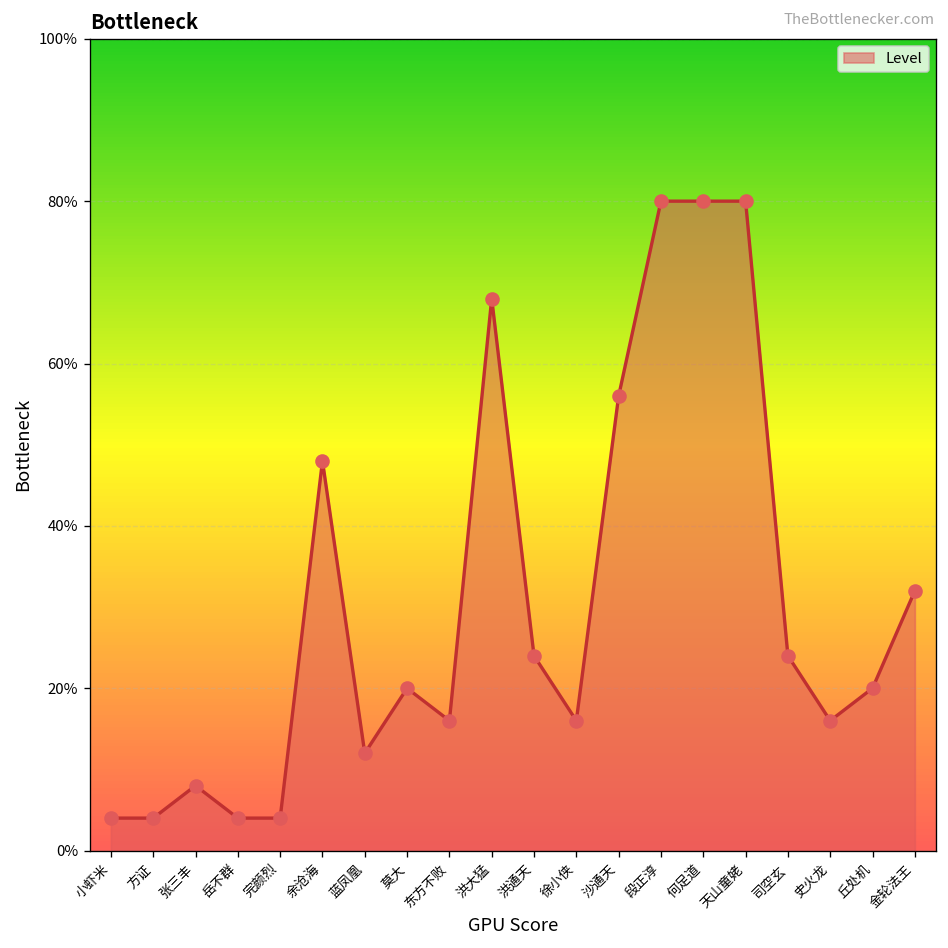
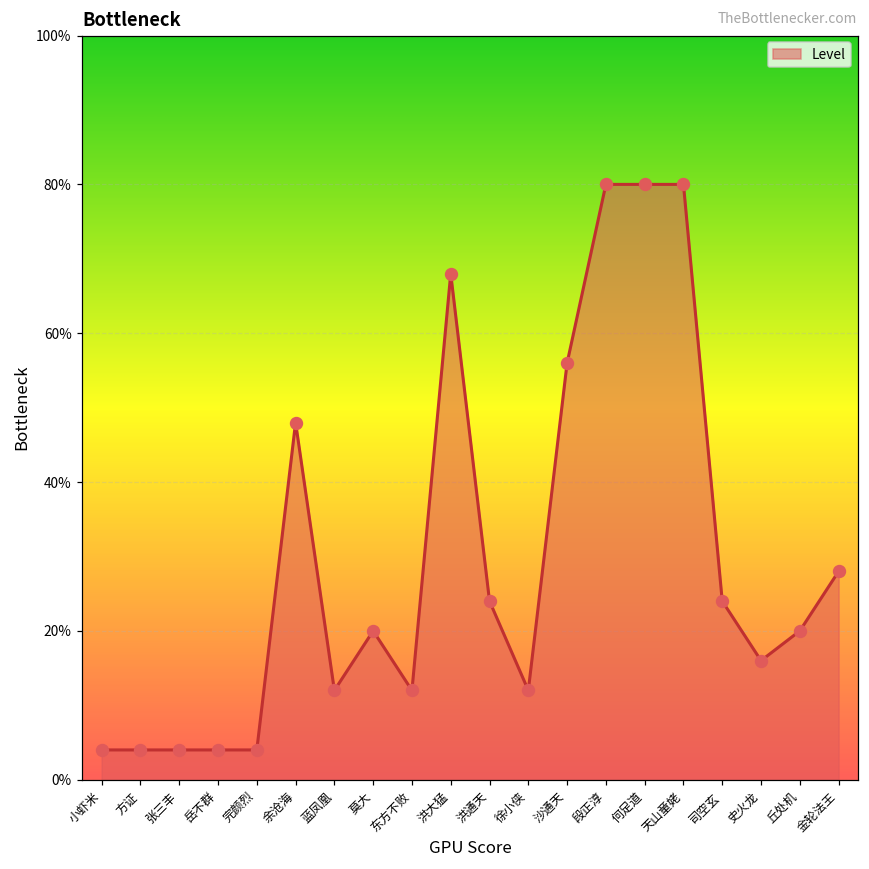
张三丰: 8% -> 4%
东方不败: 16% -> 12%
徐小侠: 16% -> 12%
金轮法王: 32% -> 28%
